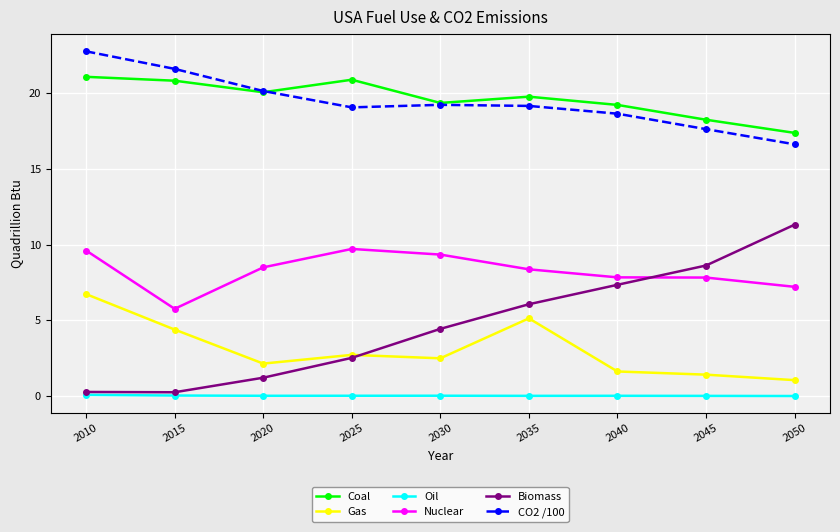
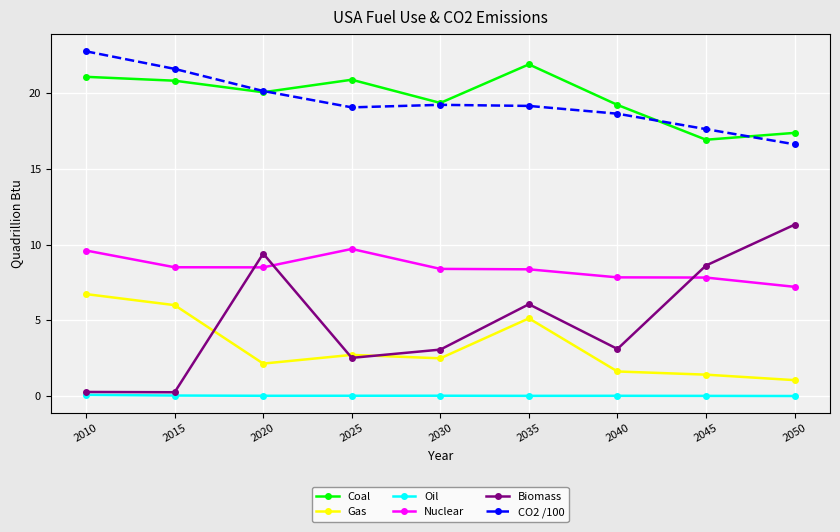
Gas, 2015: 4.4 -> 6.0
Nuclear, 2015: 5.8 -> 8.5
Biomass, 2020: 1.2 -> 9.4
Nuclear, 2030: 9.3 -> 8.4
Biomass, 2030: 4.4 -> 3.1
Coal, 2035: 19.7 -> 21.9
Biomass, 2040: 7.3 -> 3.1
Coal, 2045: 18.2 -> 16.9
